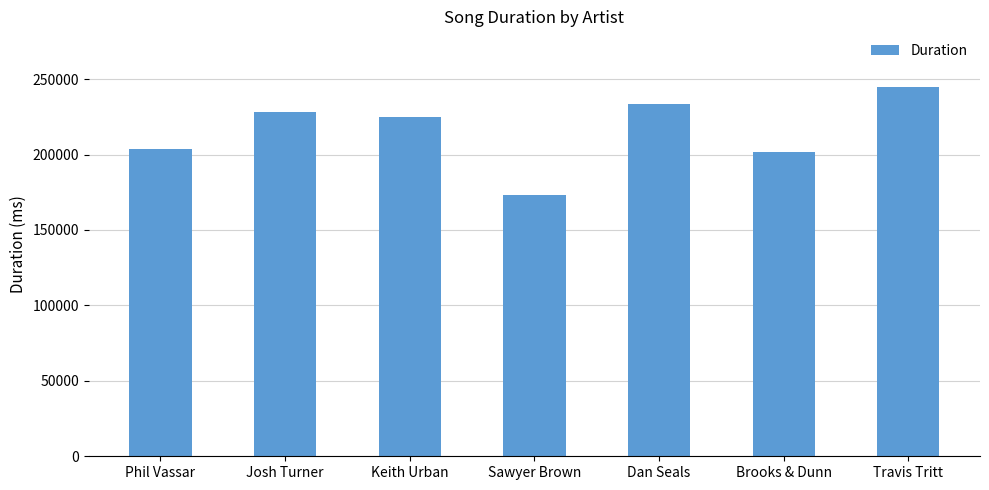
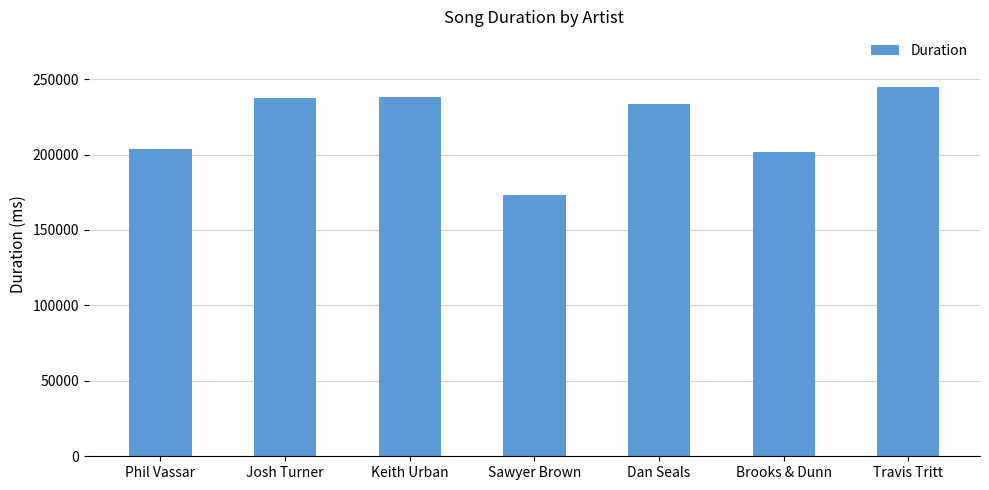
Josh Turner: 228000 -> 238000
Keith Urban: 225000 -> 238000
